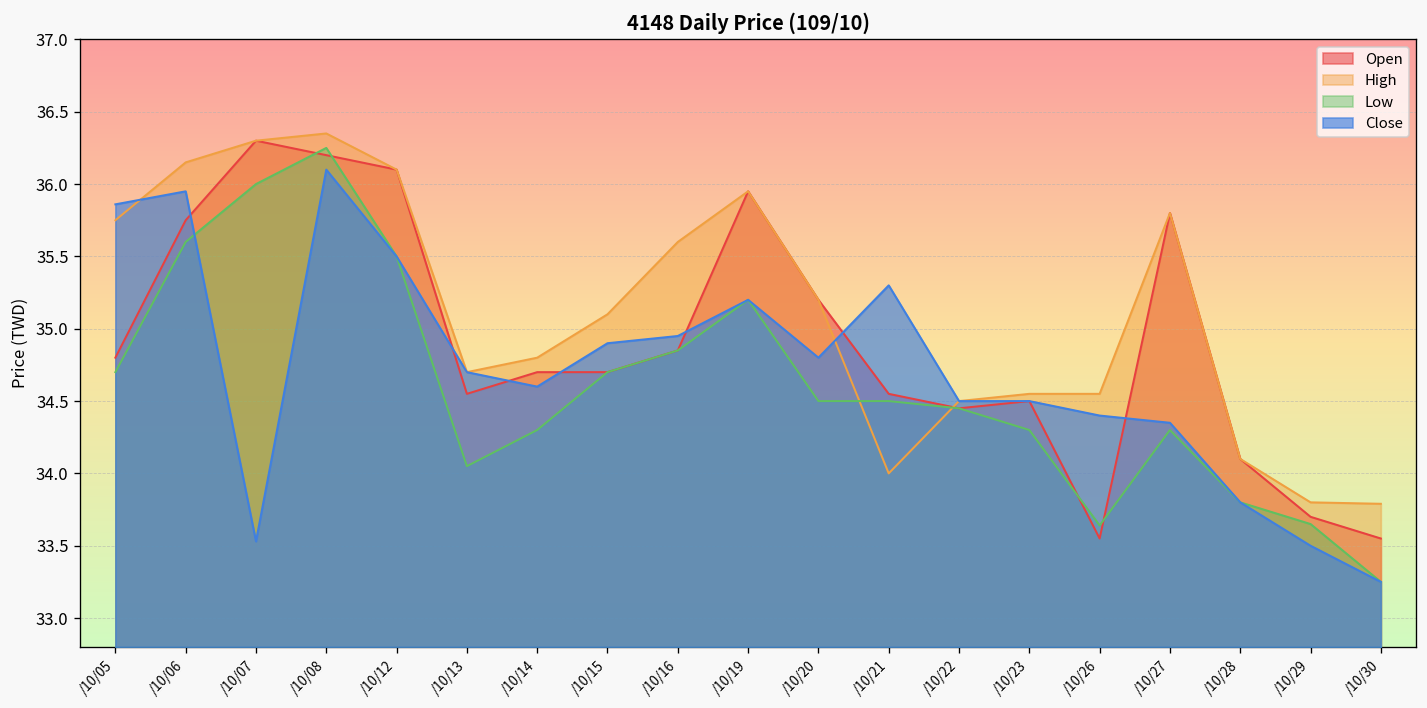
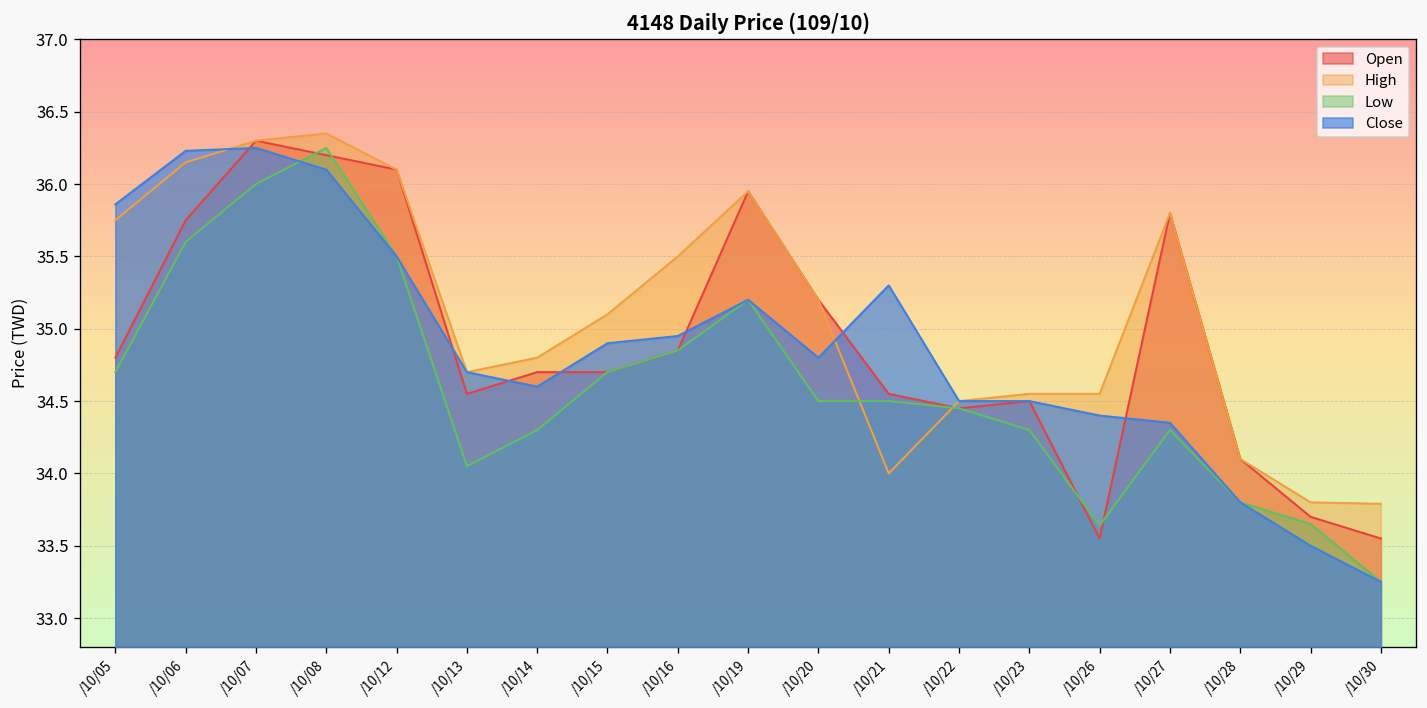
Close, /10/06: 35.95 -> 36.23
Close, /10/07: 33.53 -> 36.25
High, /10/16: 35.6 -> 35.5
